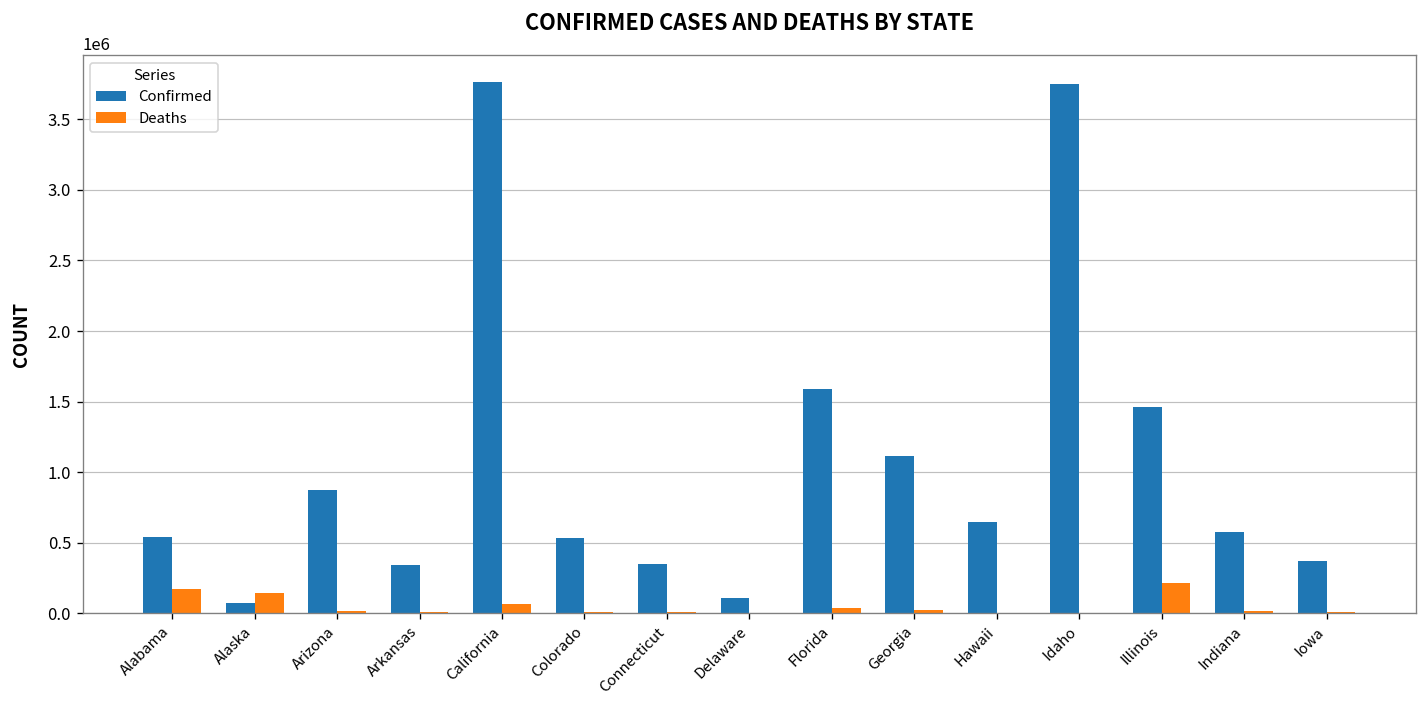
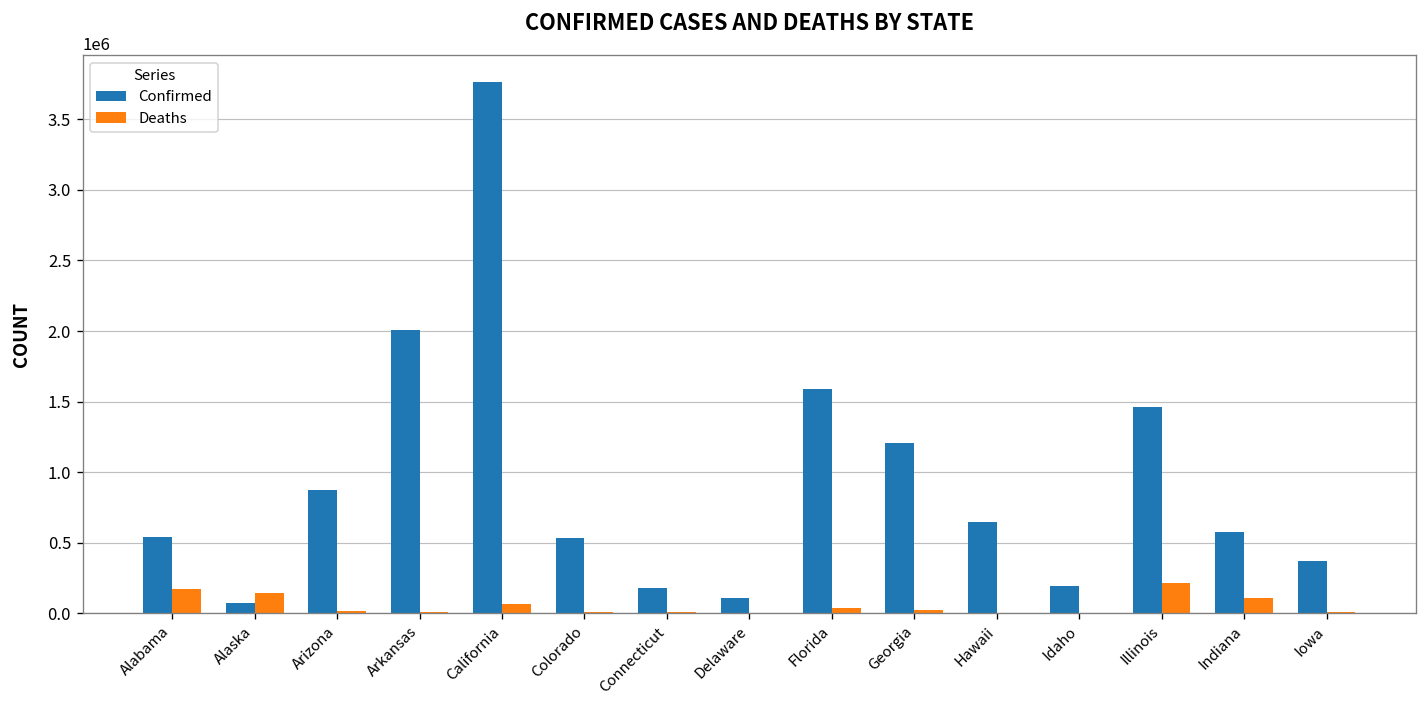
Confirmed, Arkansas: 340000 -> 2010000
Confirmed, Connecticut: 340000 -> 180000
Confirmed, Georgia: 1120000 -> 1210000
Confirmed, Idaho: 3750000 -> 190000
Deaths, Indiana: 10000 -> 110000
